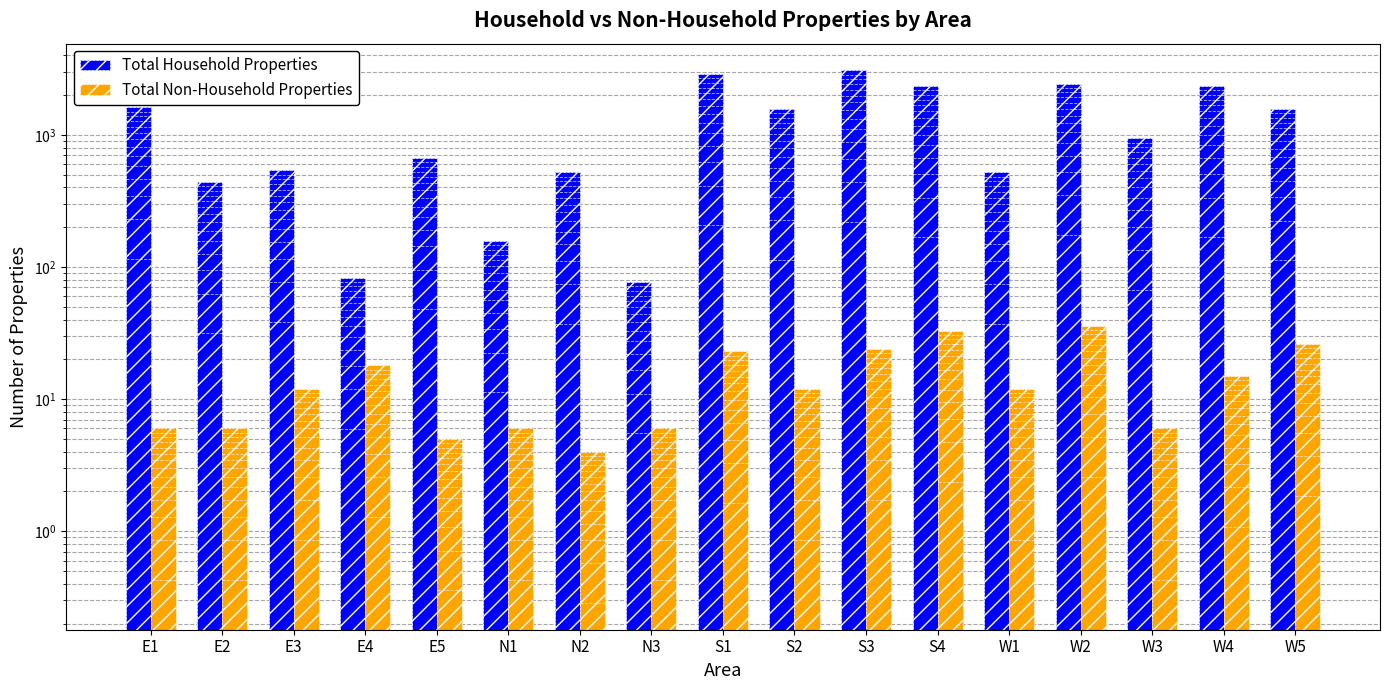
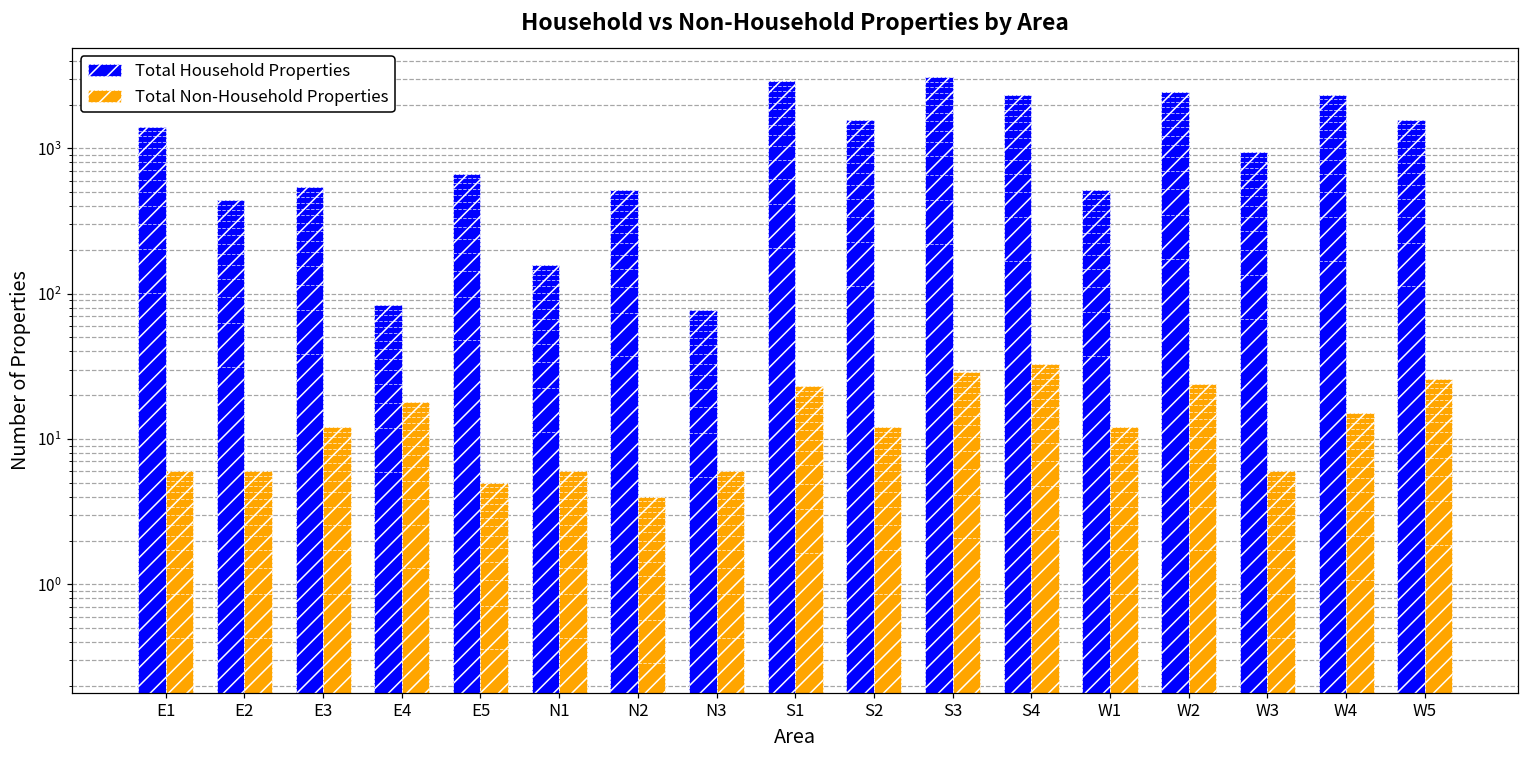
Total Household Properties, E1: 1600 -> 1400
Total Non-Household Properties, S3: 24 -> 29
Total Non-Household Properties, W2: 36 -> 24
